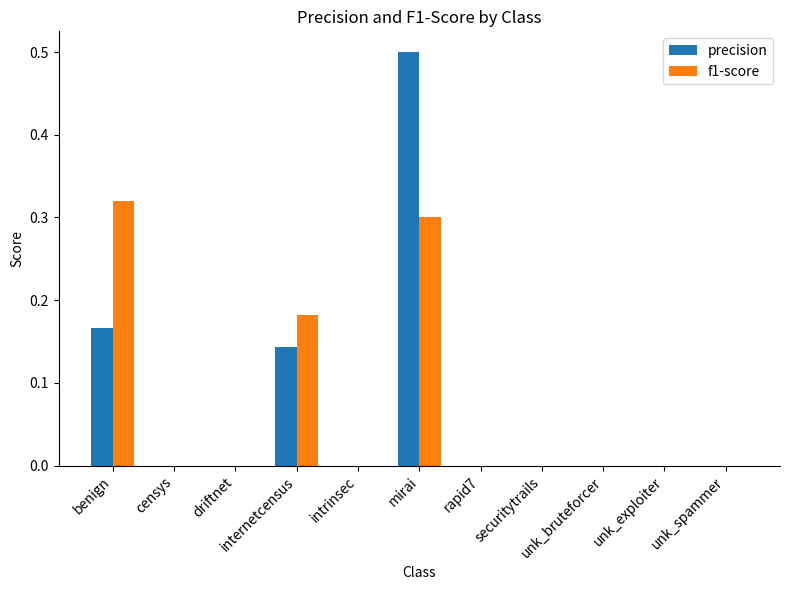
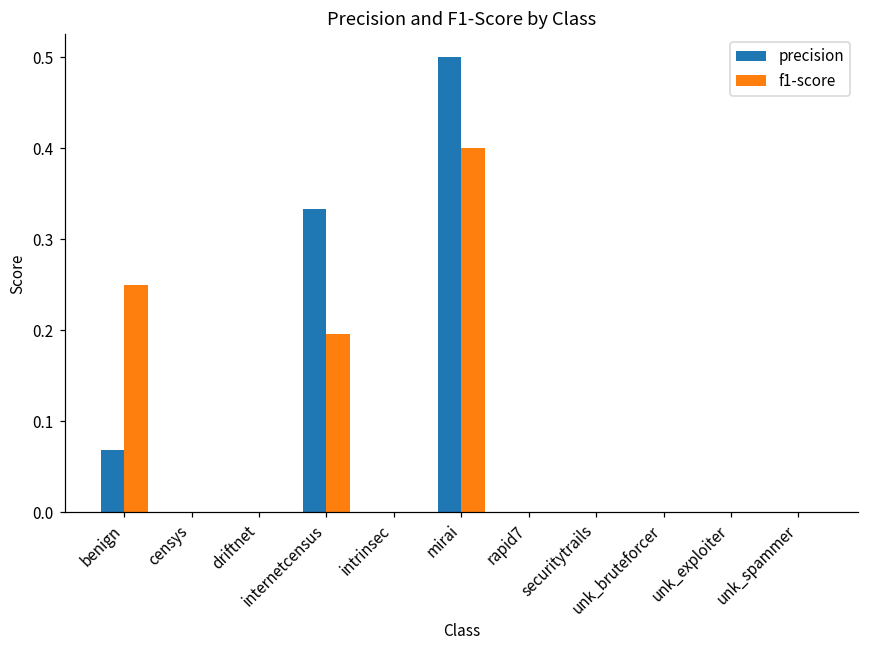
precision, benign: 0.17 -> 0.07
f1-score, benign: 0.32 -> 0.25
precision, internetcensus: 0.14 -> 0.33
f1-score, internetcensus: 0.18 -> 0.20
f1-score, mirai: 0.3 -> 0.4
